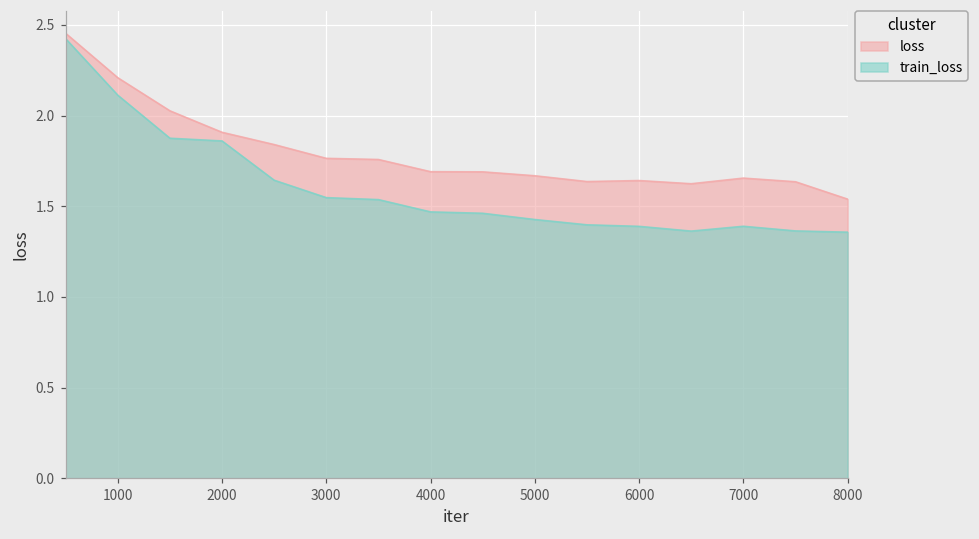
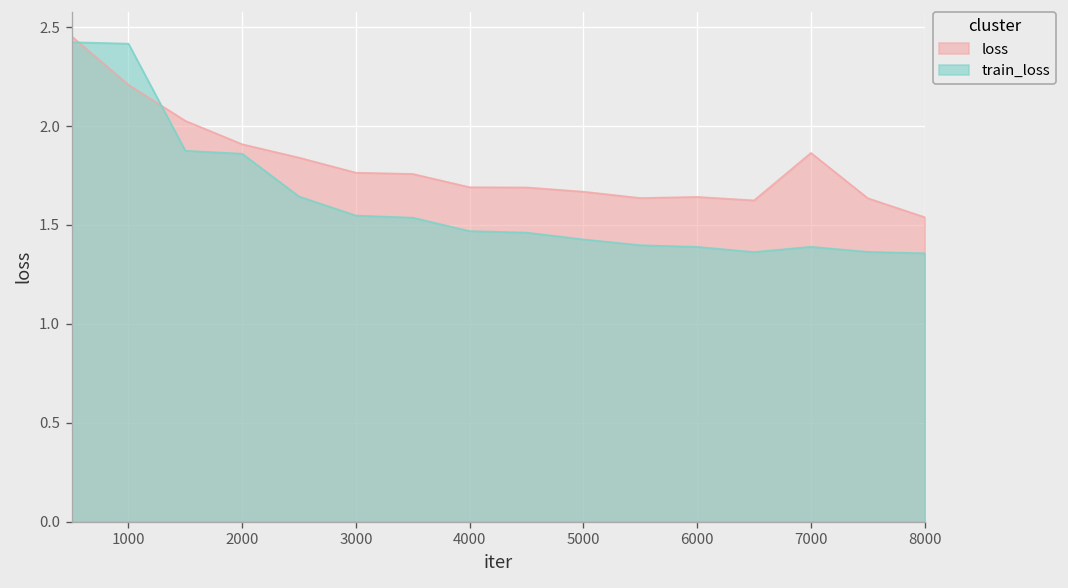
train_loss, 1000: 2.11 -> 2.42
loss, 7000: 1.66 -> 1.86
